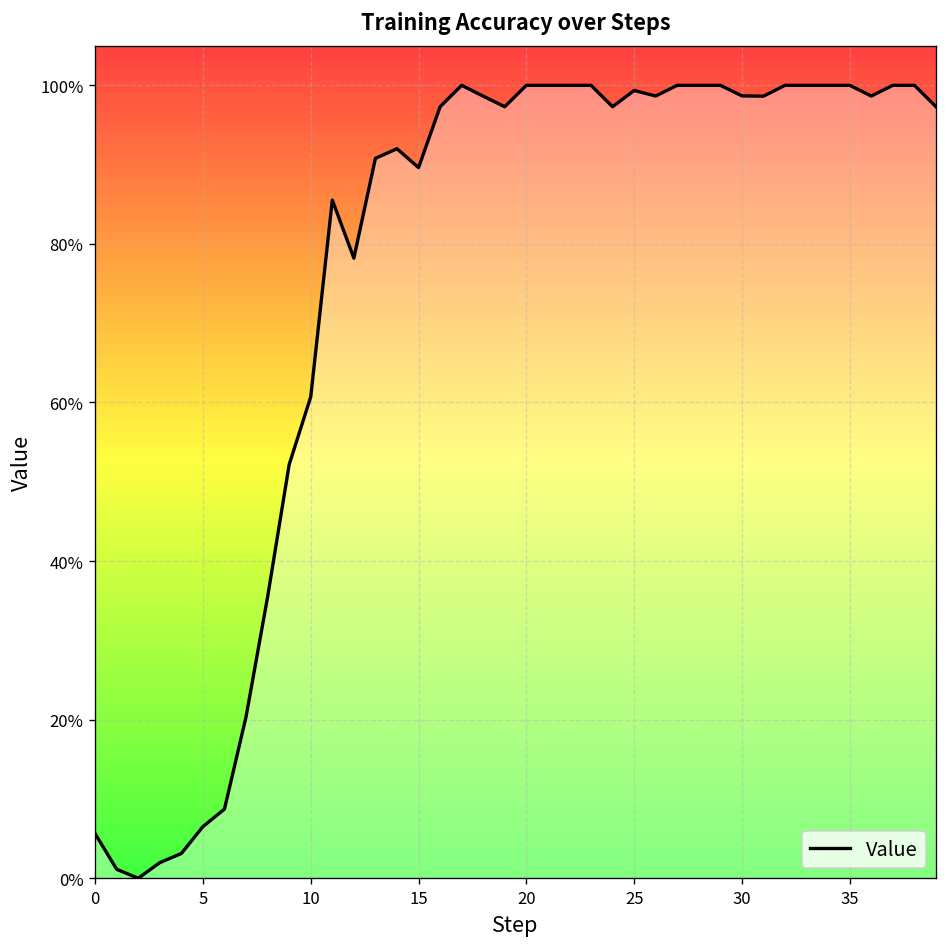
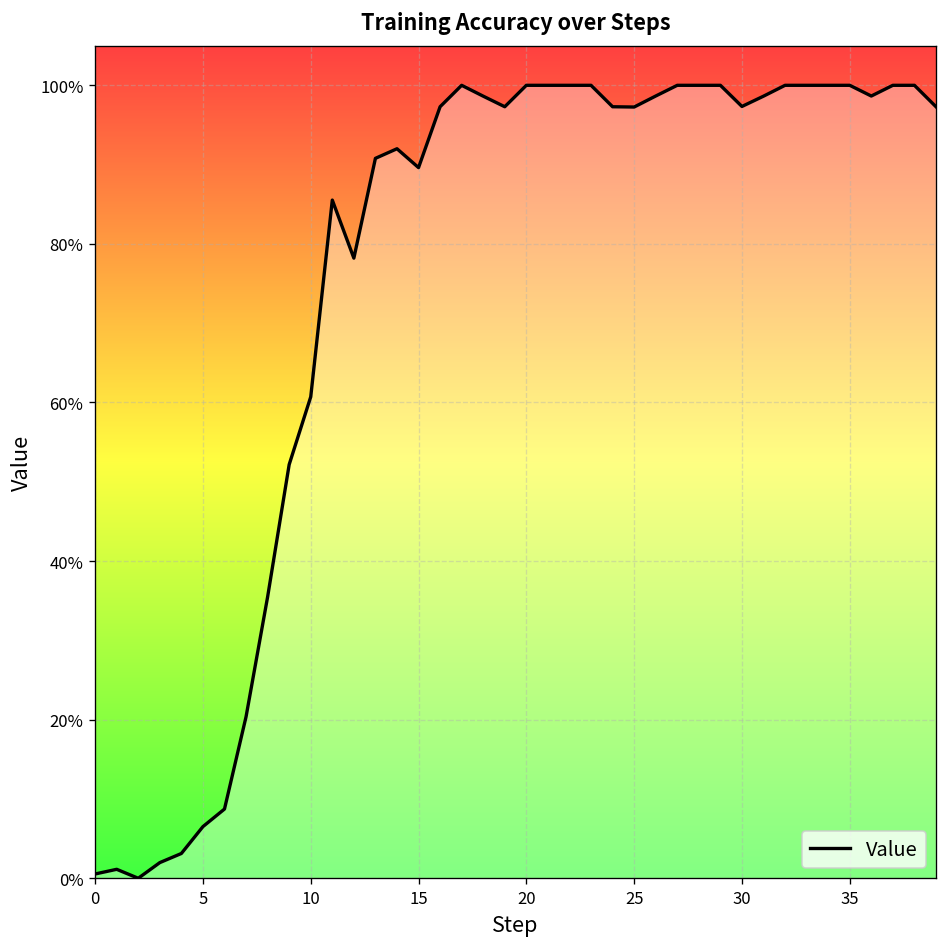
0: 6% -> 1%
25: 99% -> 97%
30: 99% -> 97%
